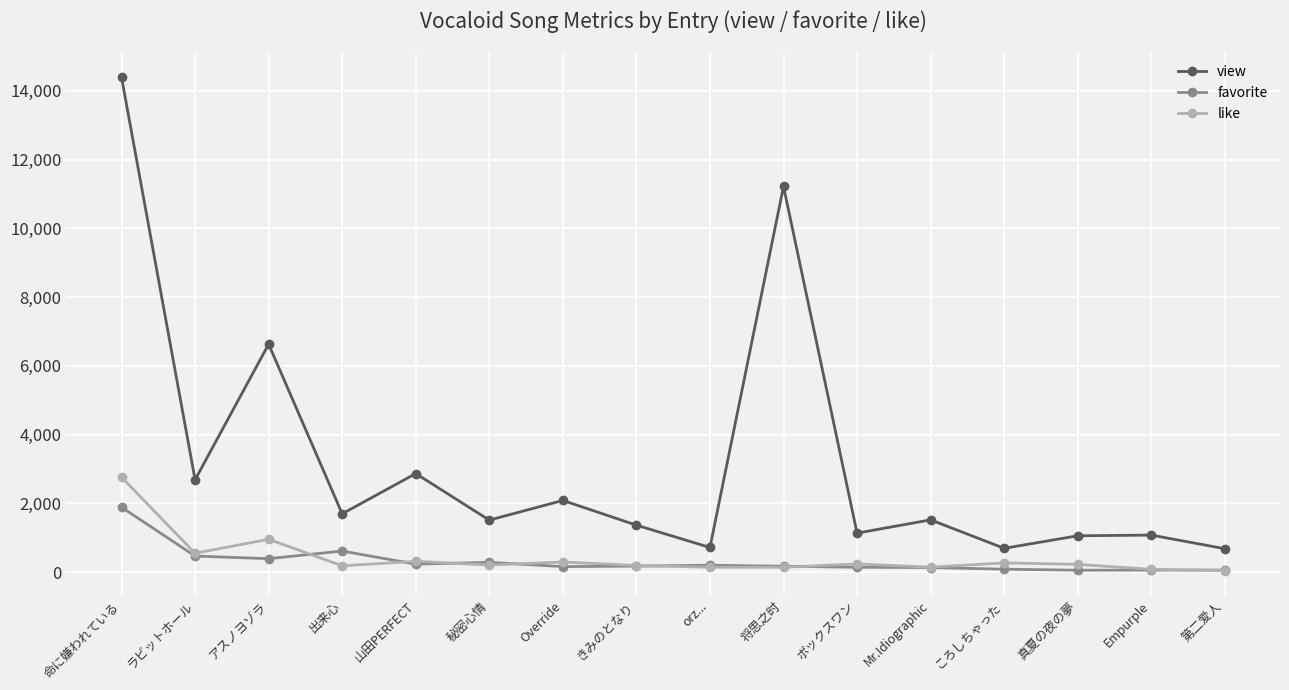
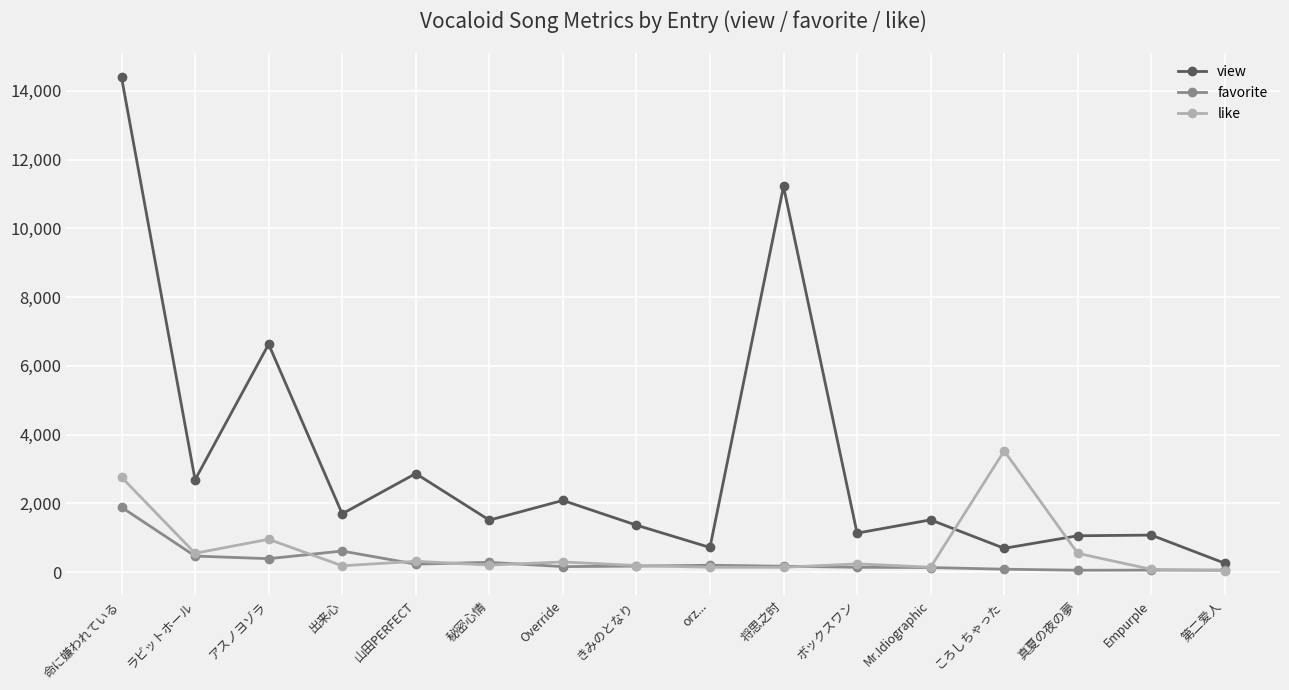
like, ころしちゃった: 300 -> 3,500
like, 真夏の夜の夢: 200 -> 500
view, 第二爱人: 700 -> 300
